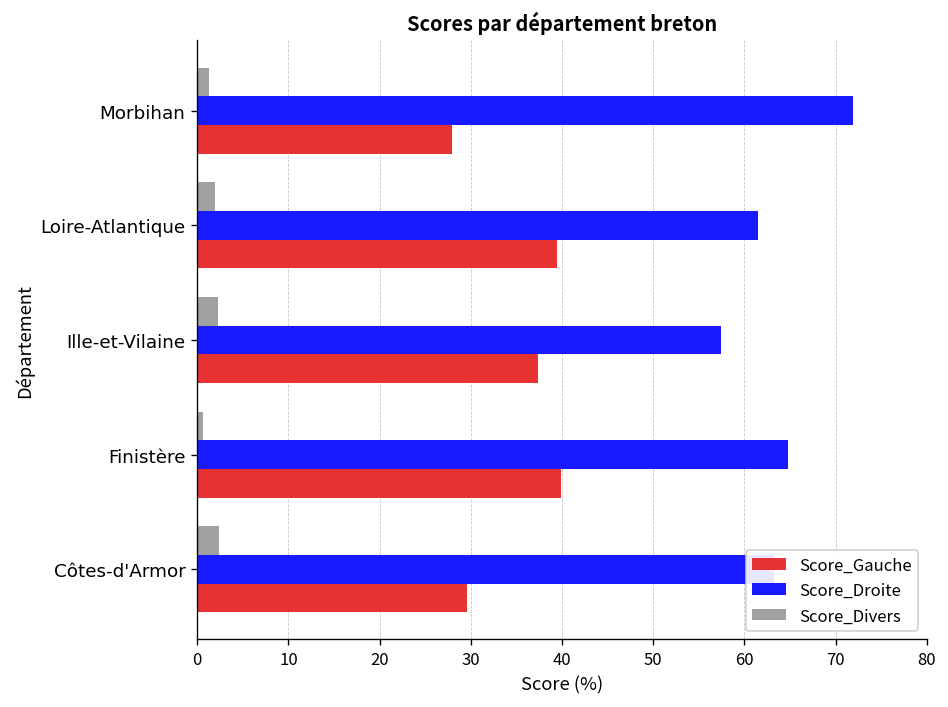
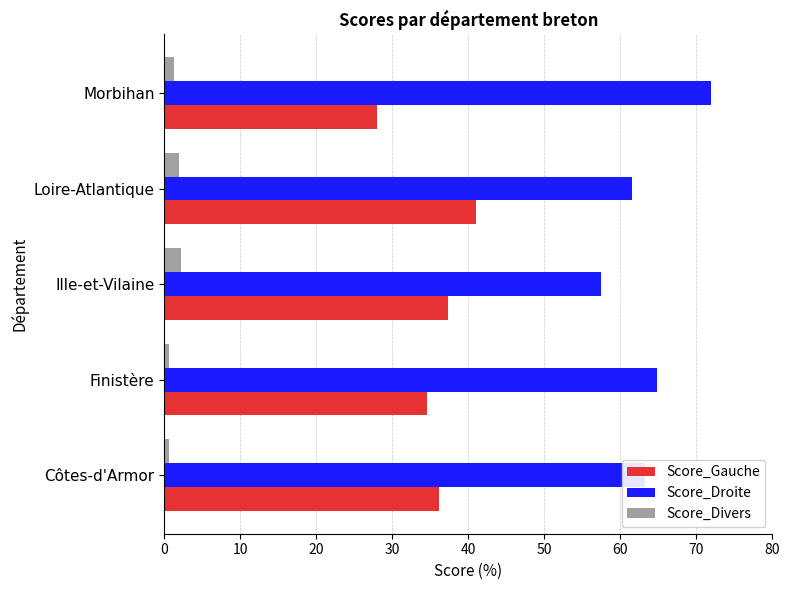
Score_Gauche, Loire-Atlantique: 39 -> 41
Score_Gauche, Finistère: 40 -> 35
Score_Divers, Côtes-d'Armor: 2 -> 1
Score_Gauche, Côtes-d'Armor: 30 -> 36
